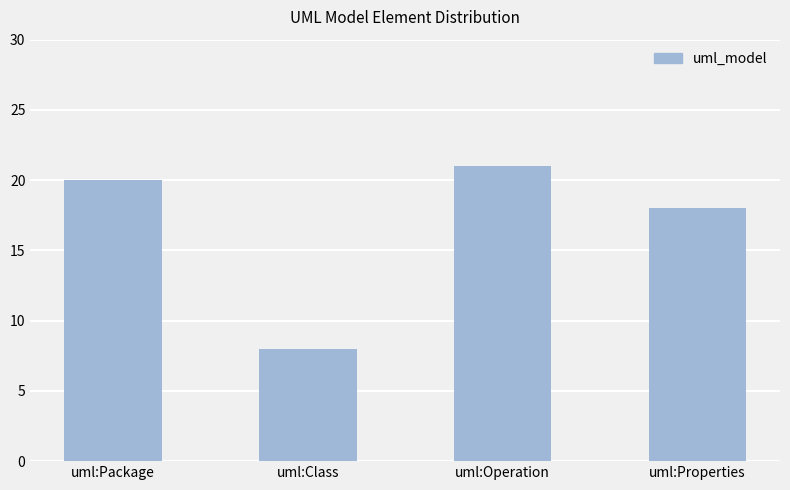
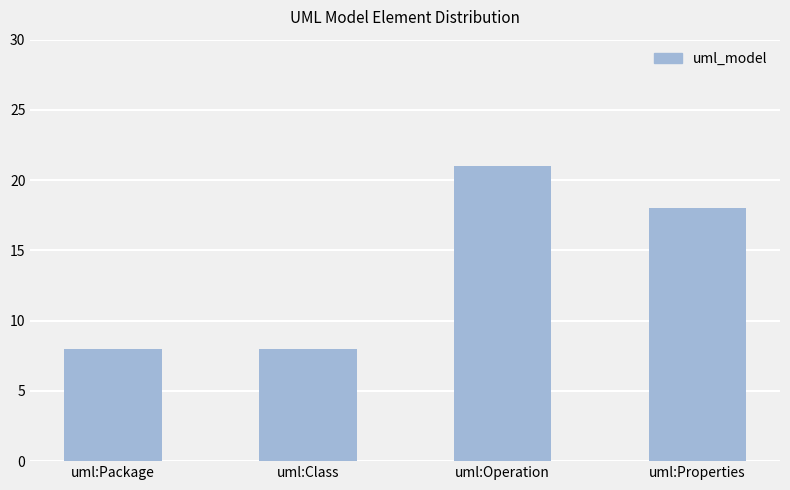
uml:Package: 20 -> 8
